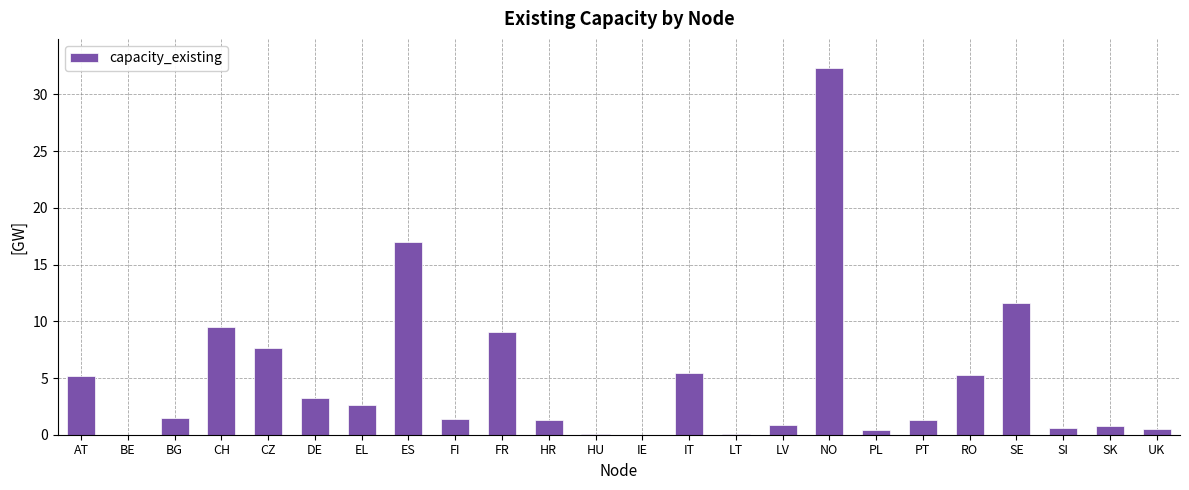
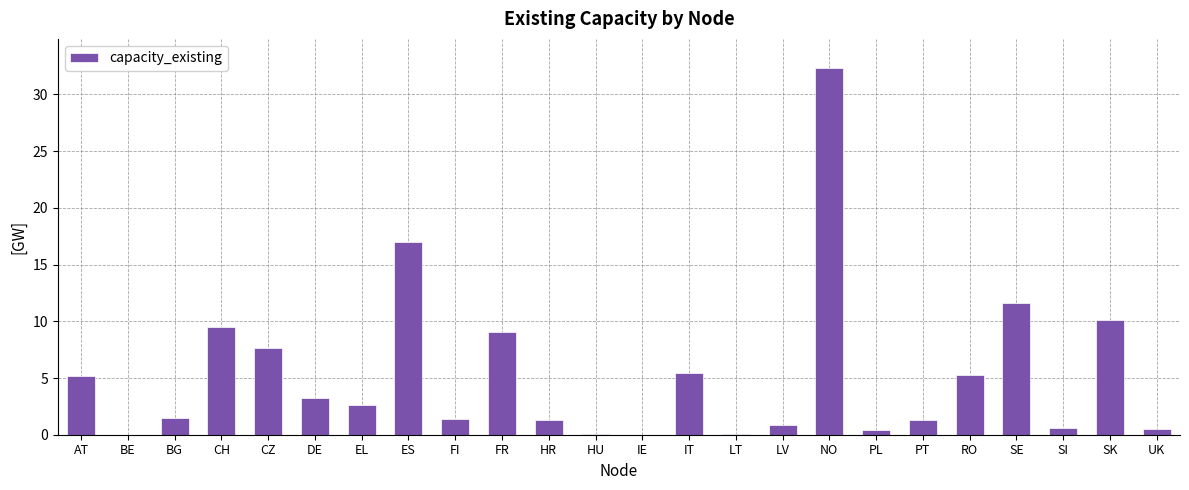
SK: 0.8 -> 10.1
